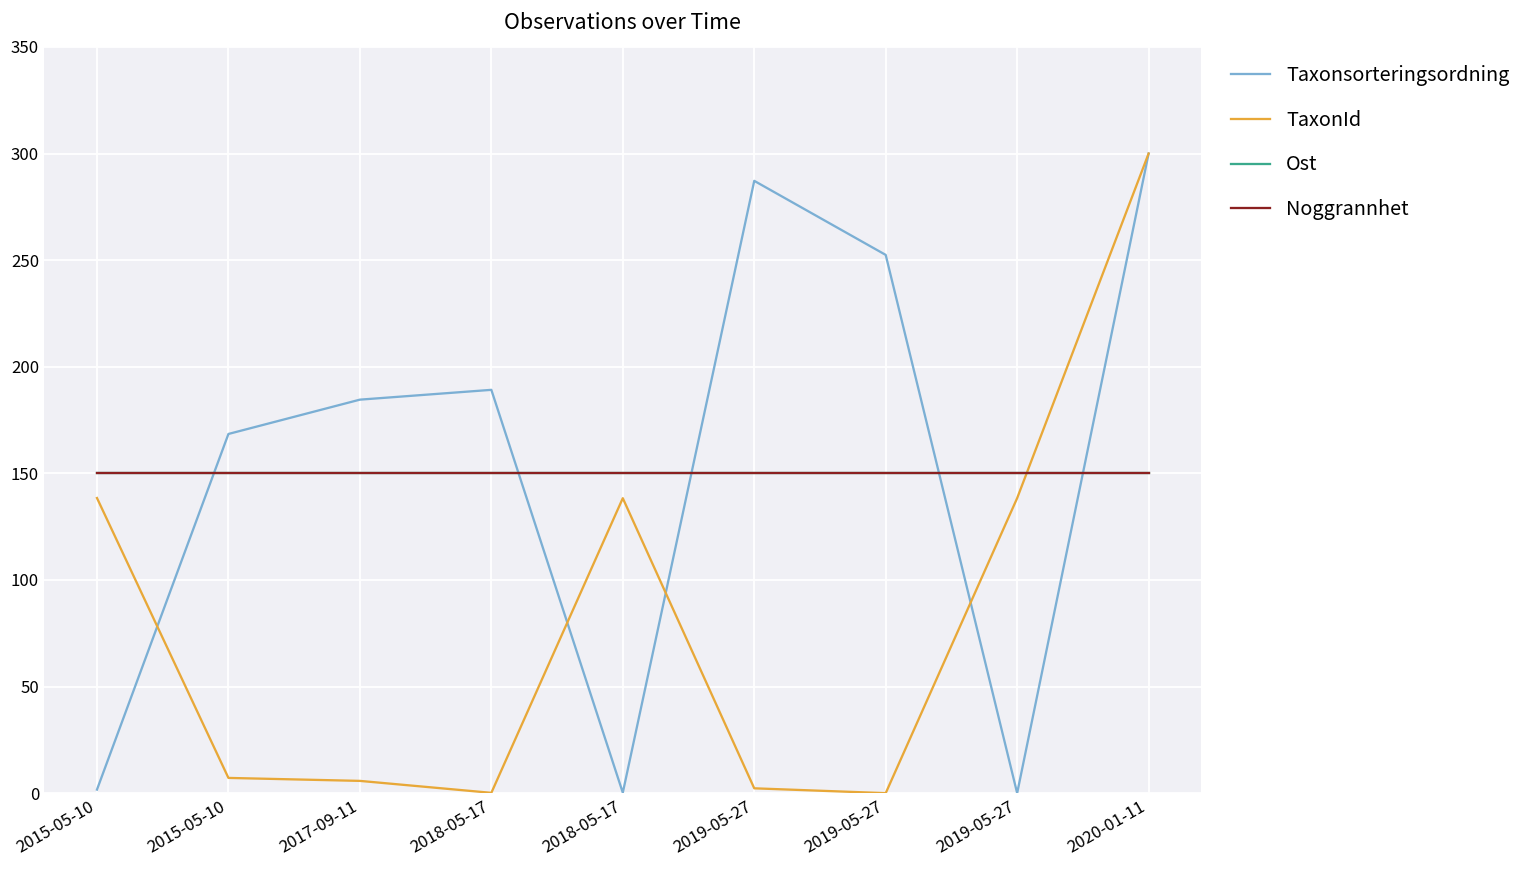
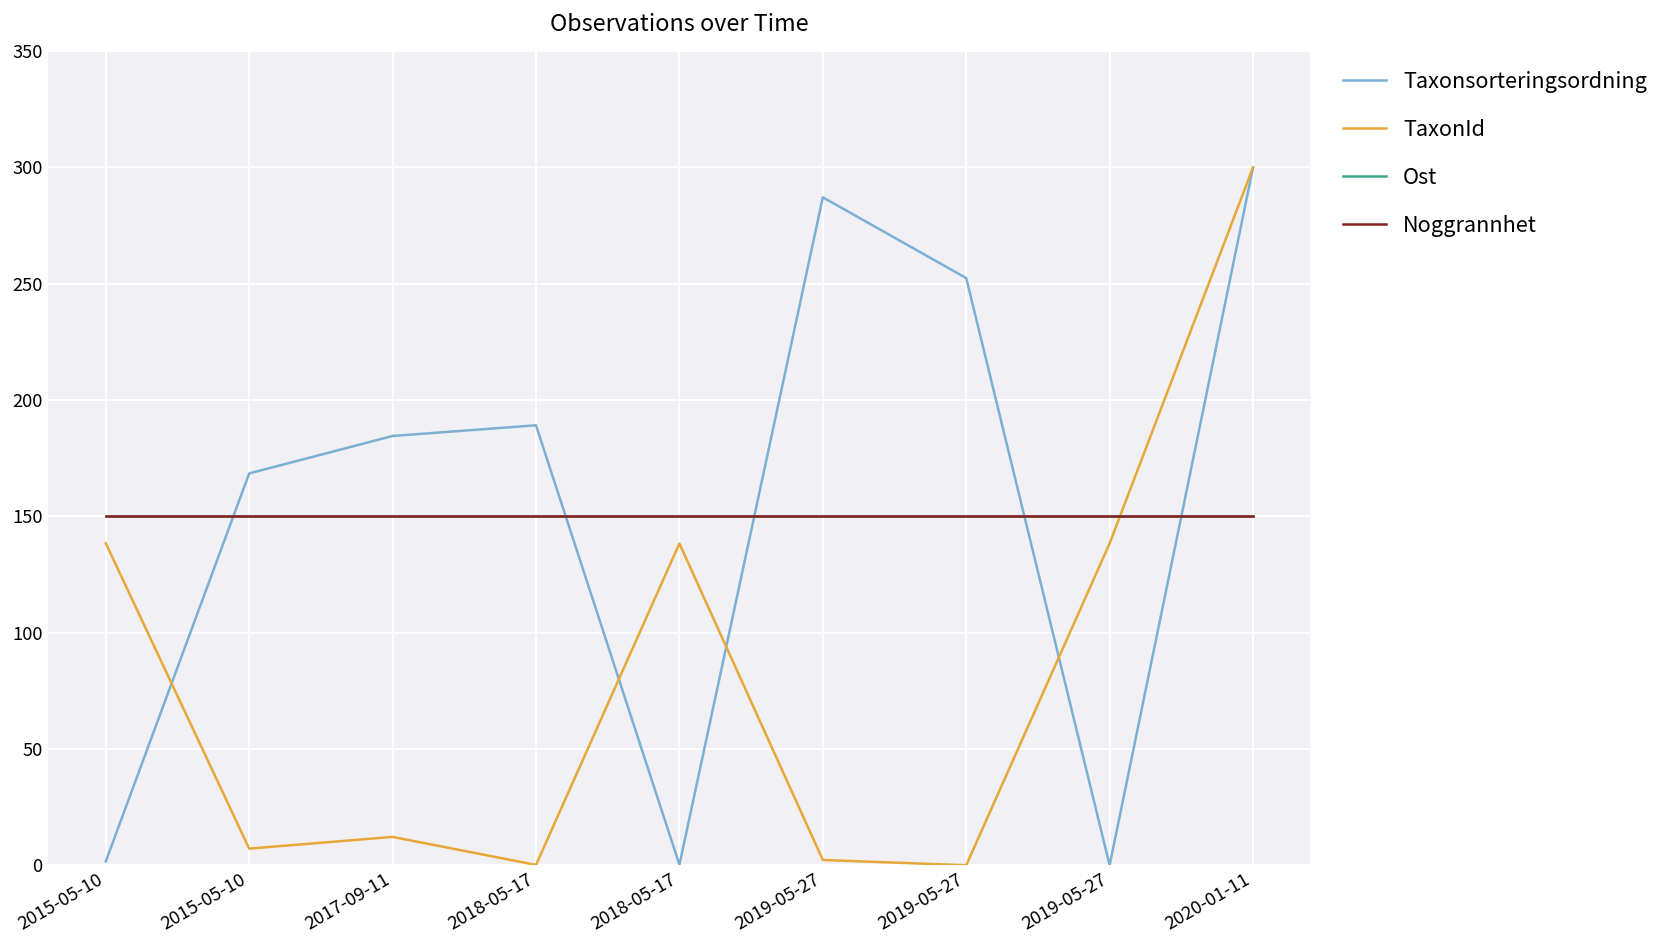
TaxonId, 2017-09-11: 6 -> 12
